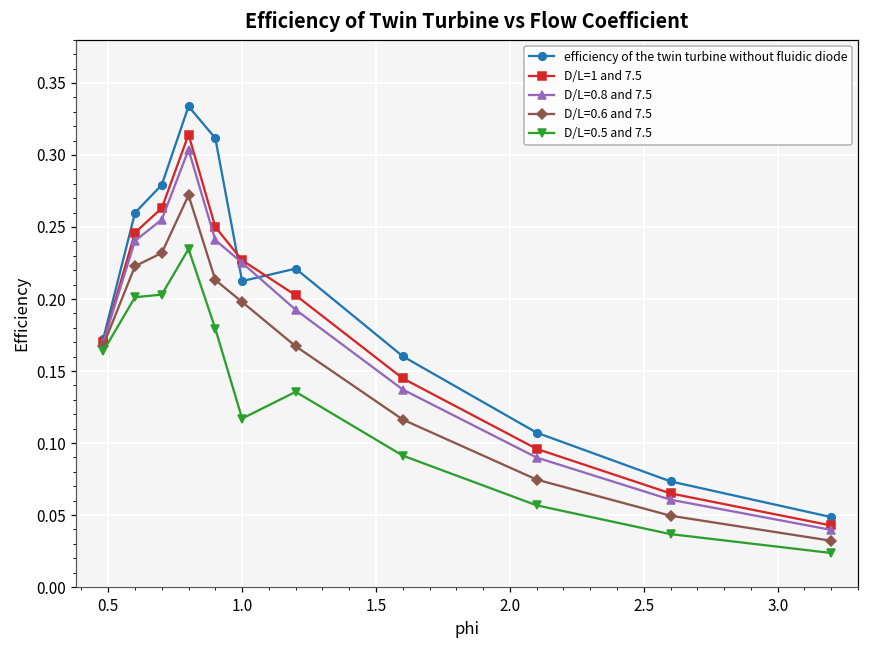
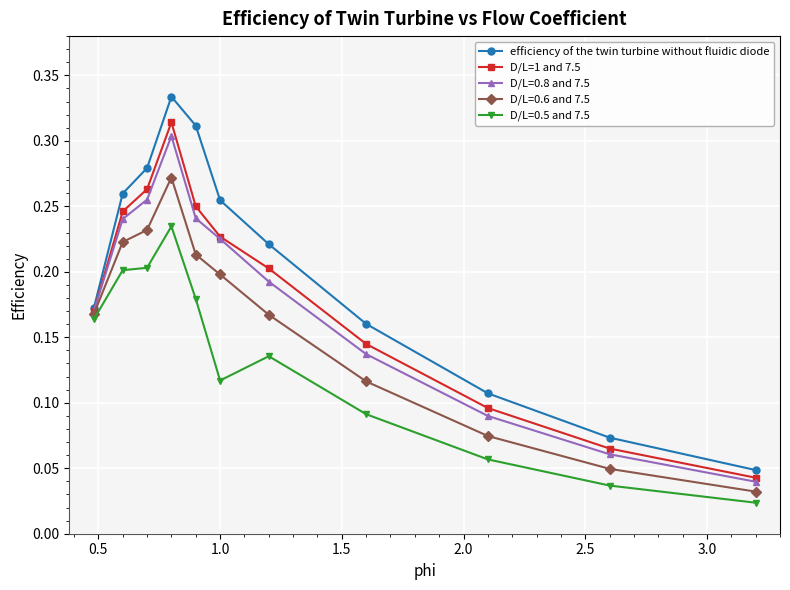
efficiency of the twin turbine without fluidic diode, 1.0: 0.212 -> 0.255
